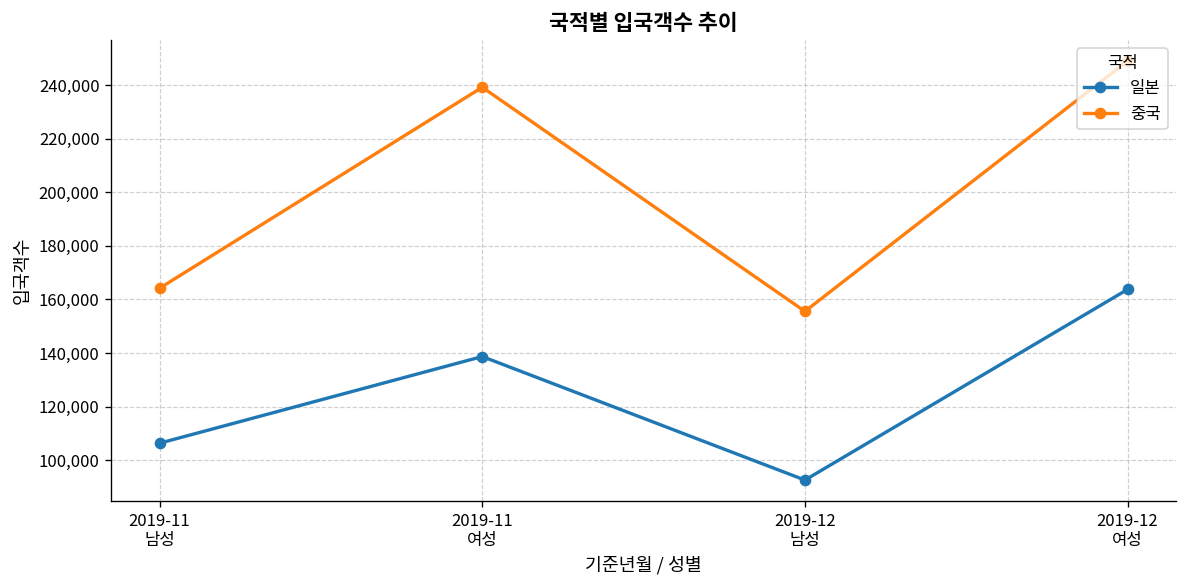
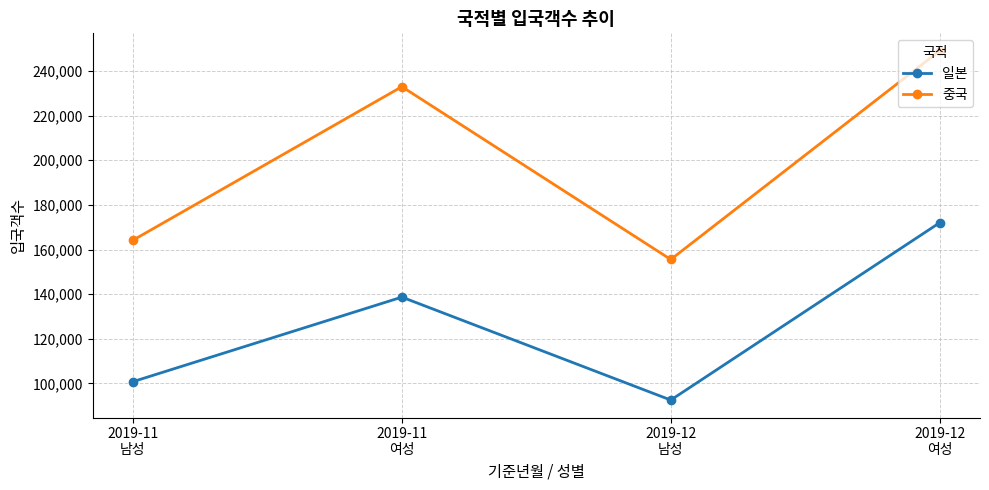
일본, 2019-11 남성: 106,000 -> 101,000
중국, 2019-11 여성: 239,000 -> 233,000
일본, 2019-12 여성: 164,000 -> 172,000
